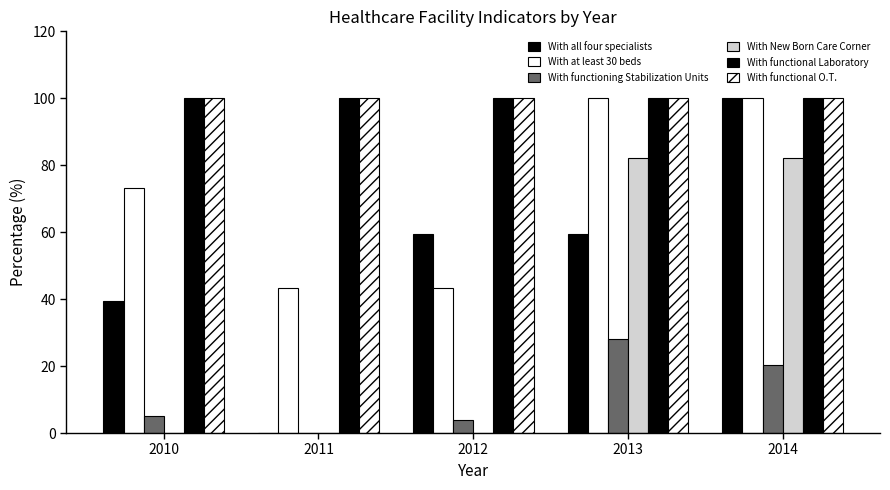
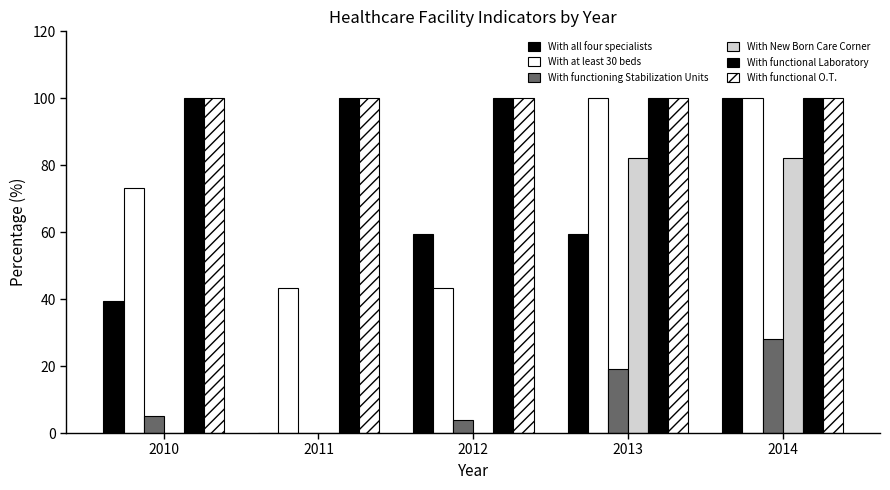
With functioning Stabilization Units, 2013: 28 -> 19
With functioning Stabilization Units, 2014: 20 -> 28
